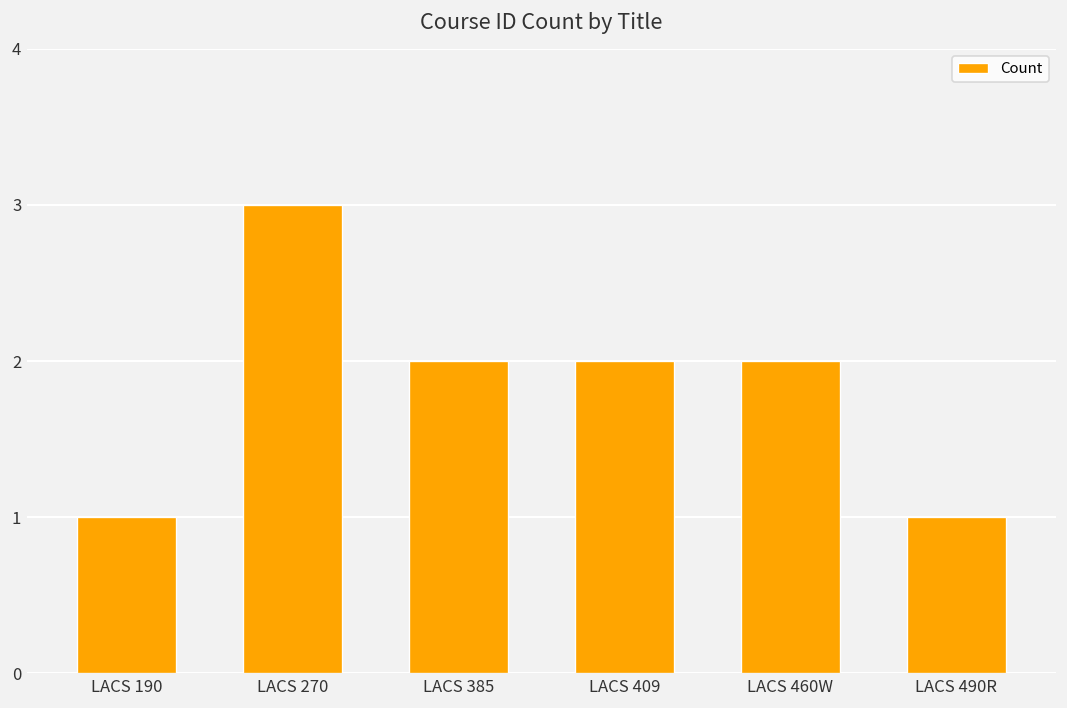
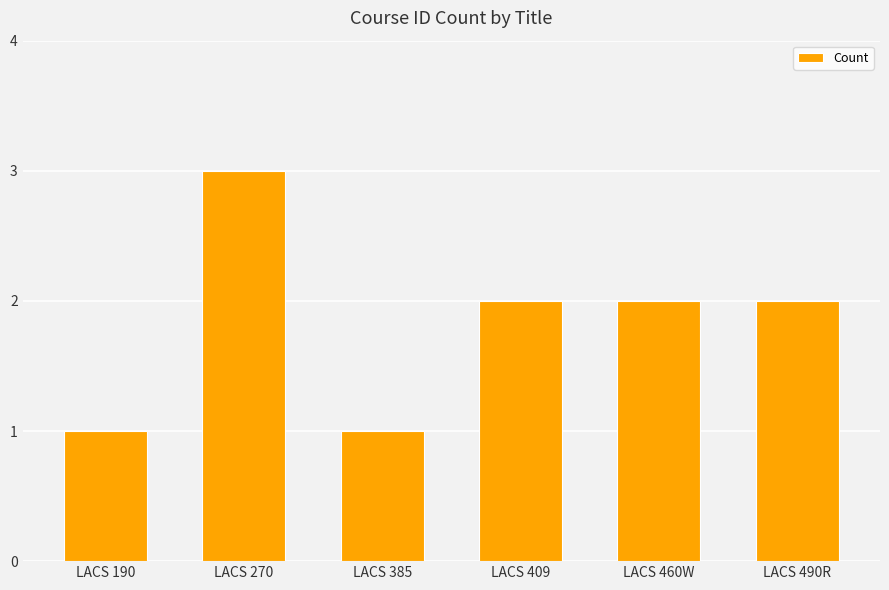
LACS 385: 2 -> 1
LACS 490R: 1 -> 2
